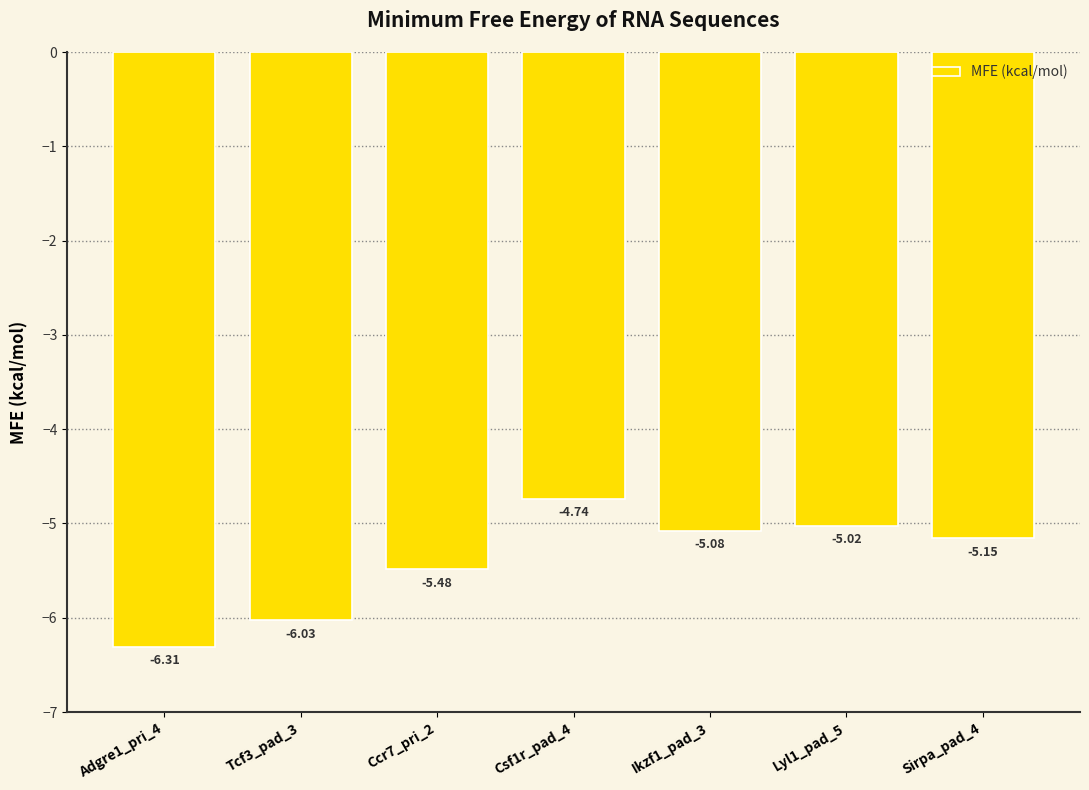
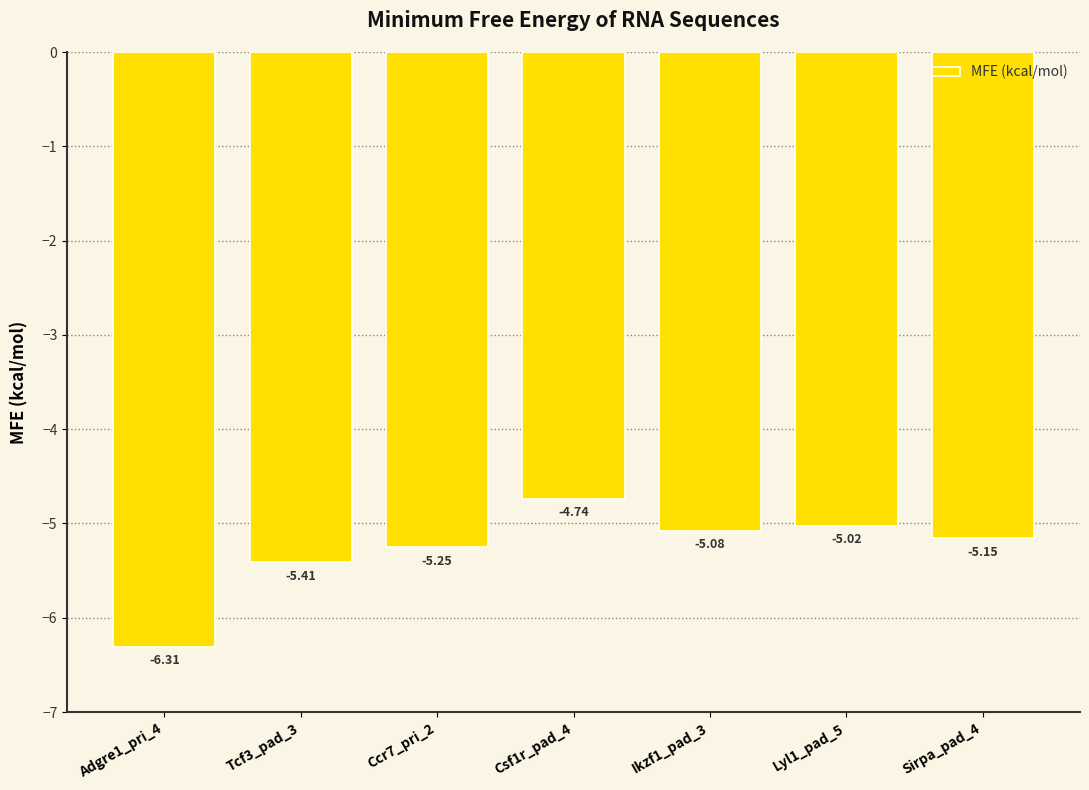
Tcf3_pad_3: -6.03 -> -5.41
Ccr7_pri_2: -5.48 -> -5.25
